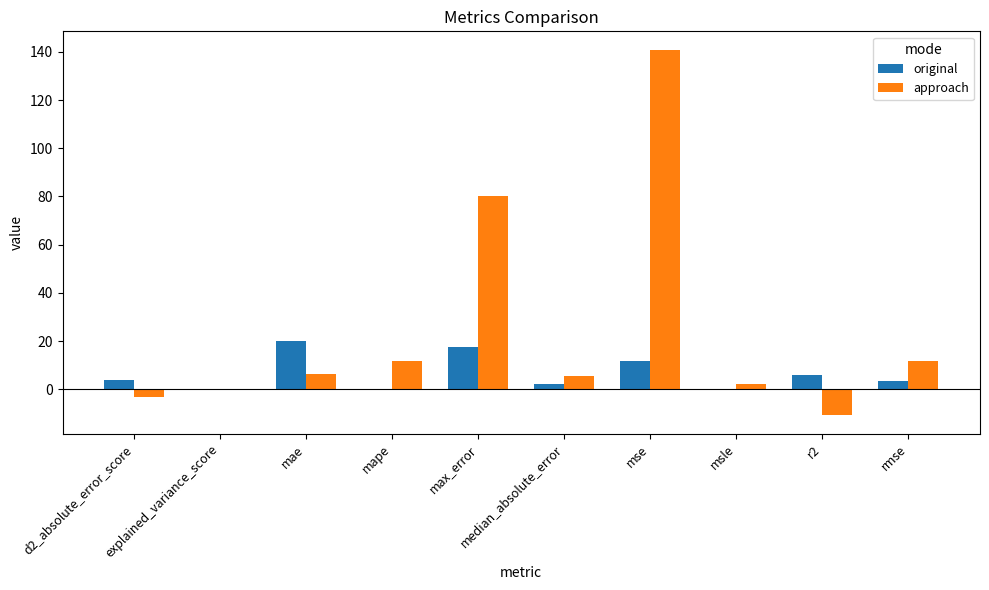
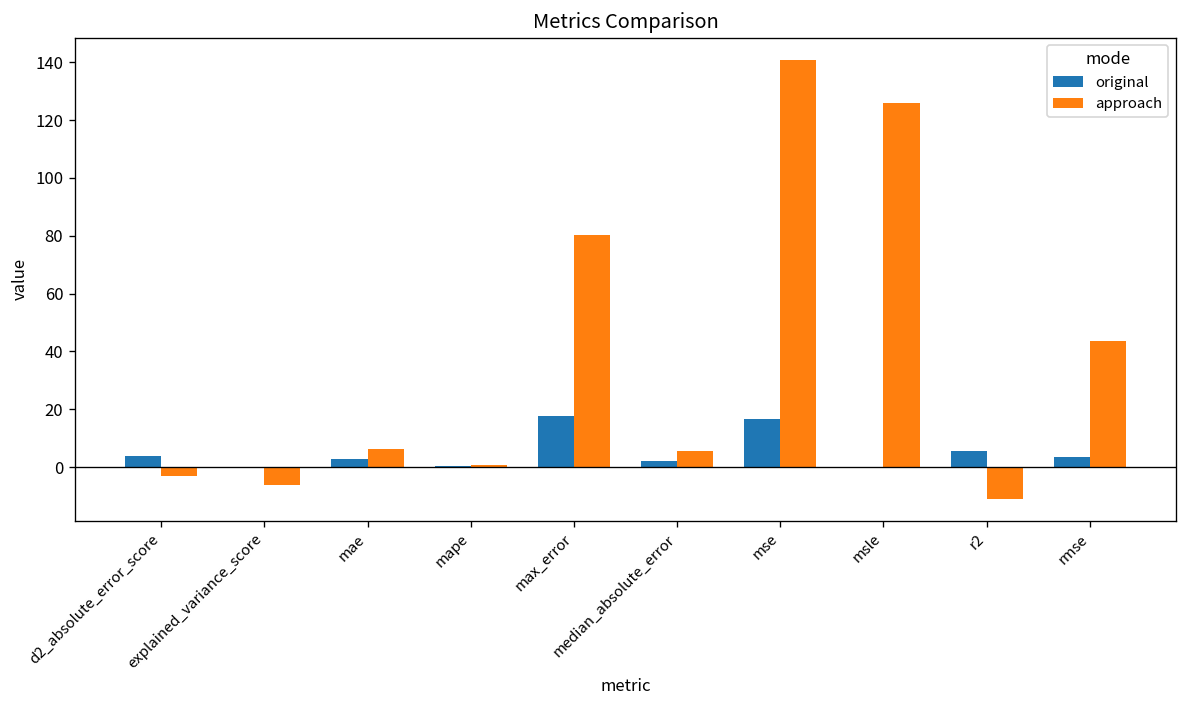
approach, explained_variance_score: 0 -> -6
original, mae: 20 -> 3
approach, mape: 12 -> 1
original, mse: 12 -> 17
approach, msle: 2 -> 126
approach, rmse: 12 -> 43
